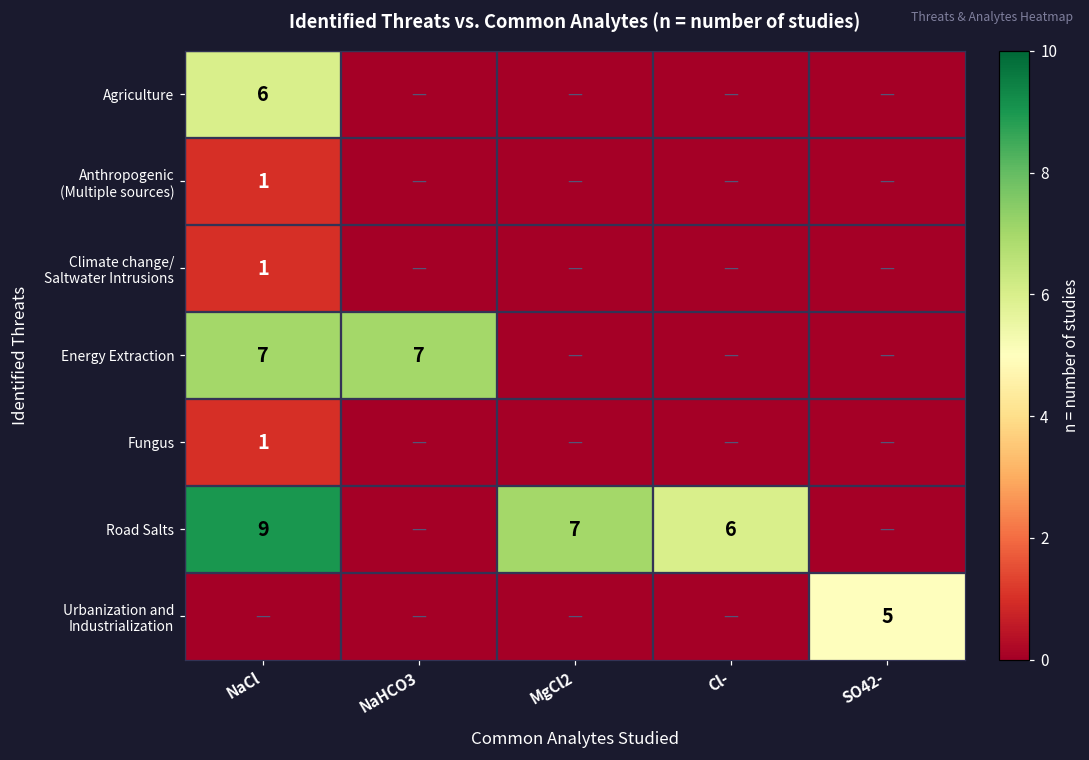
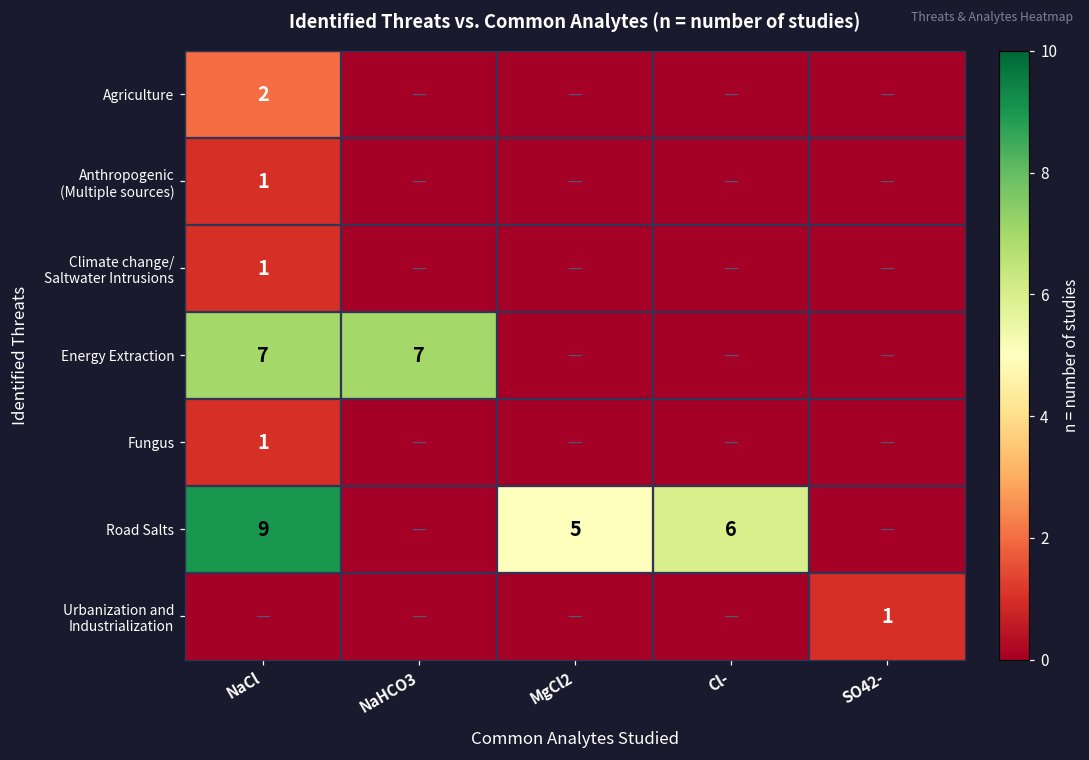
Agriculture, NaCl: 6 -> 2
Road Salts, MgCl2: 7 -> 5
Urbanization and Industrialization, SO42-: 5 -> 1
